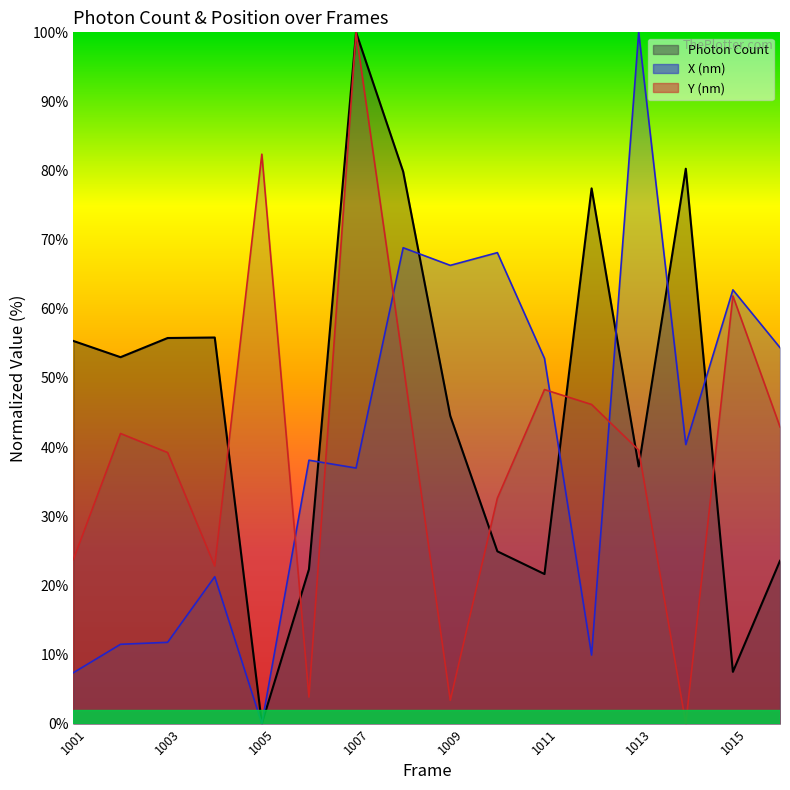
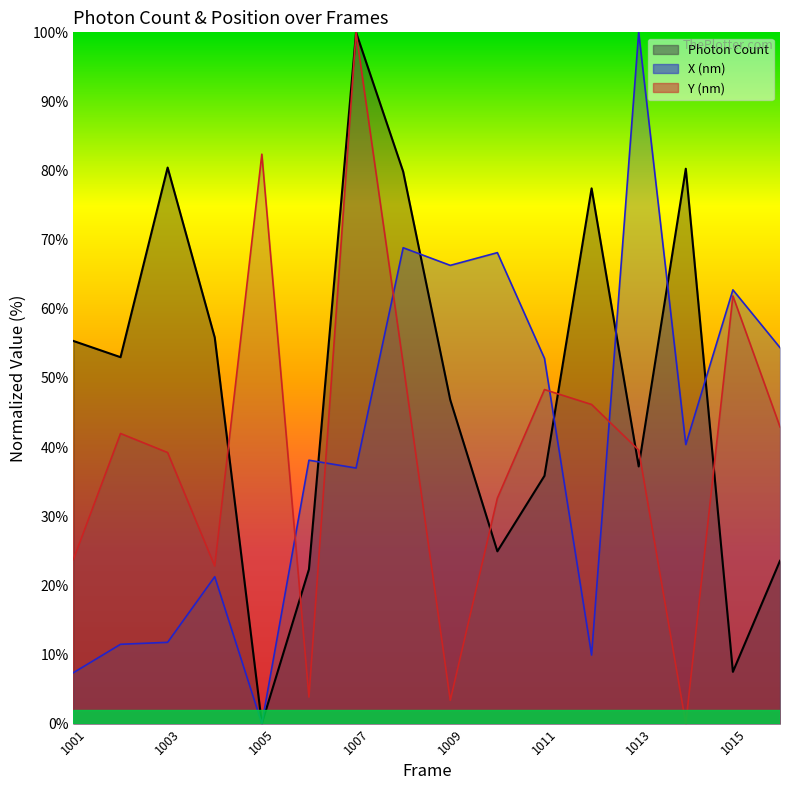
Photon Count, 1003: 56% -> 80%
Photon Count, 1009: 45% -> 47%
Photon Count, 1011: 22% -> 36%
